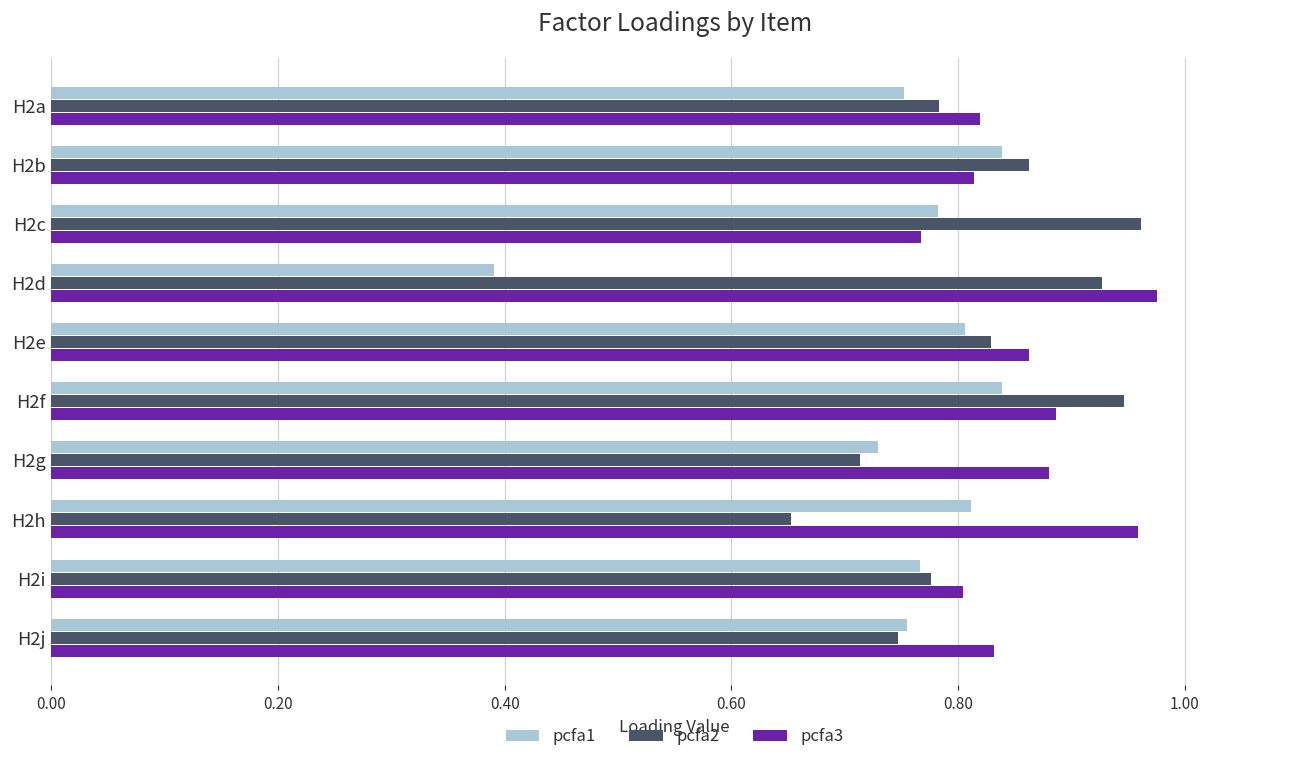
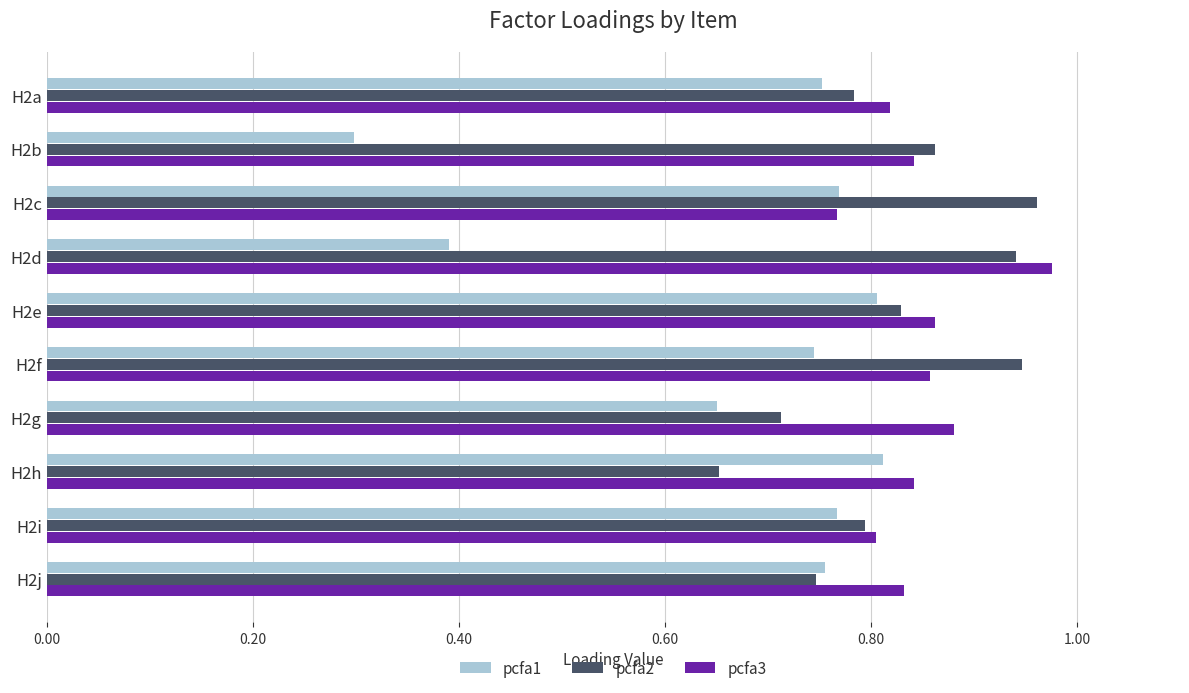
pcfa1, H2b: 0.838 -> 0.299
pcfa3, H2b: 0.814 -> 0.842
pcfa1, H2c: 0.783 -> 0.769
pcfa2, H2d: 0.928 -> 0.941
pcfa1, H2f: 0.839 -> 0.745
pcfa3, H2f: 0.887 -> 0.858
pcfa1, H2g: 0.730 -> 0.651
pcfa3, H2h: 0.959 -> 0.841
pcfa2, H2i: 0.776 -> 0.794
